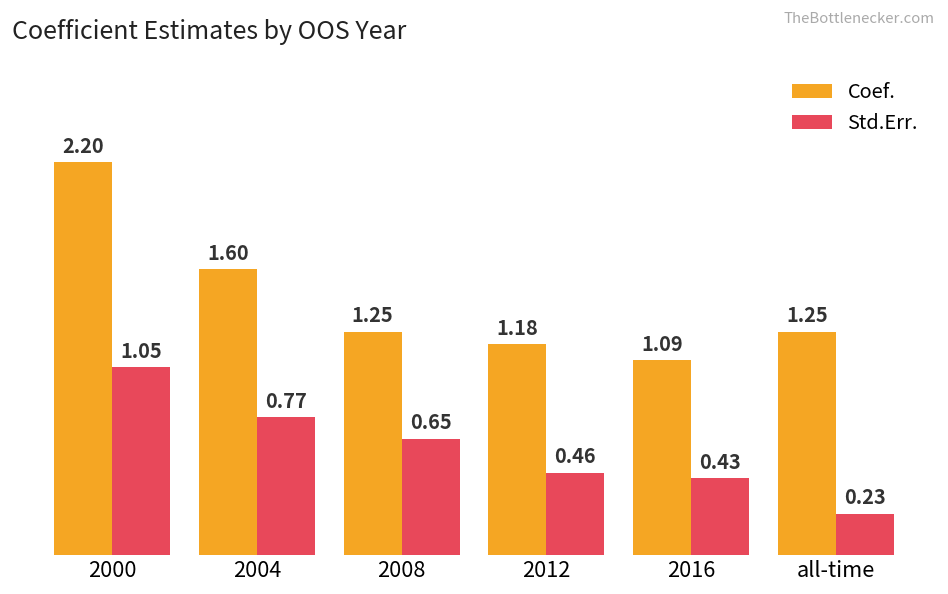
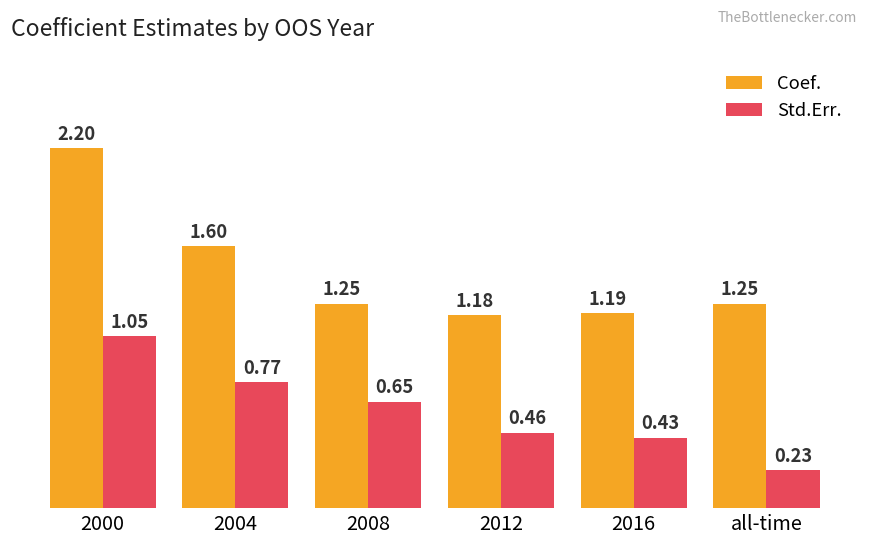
Coef., 2016: 1.09 -> 1.19
